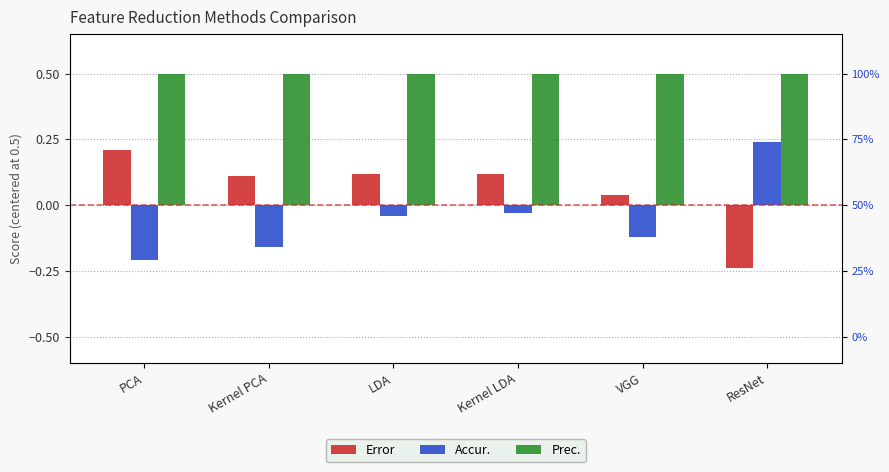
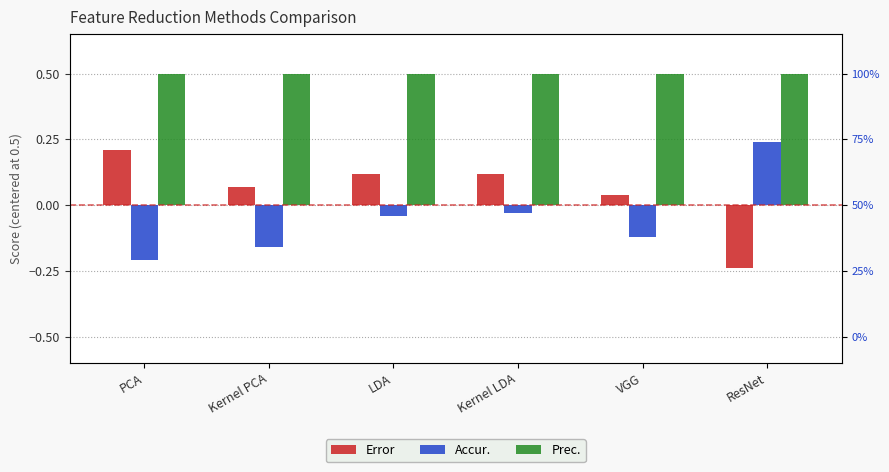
Error, Kernel PCA: 0.11 -> 0.07
